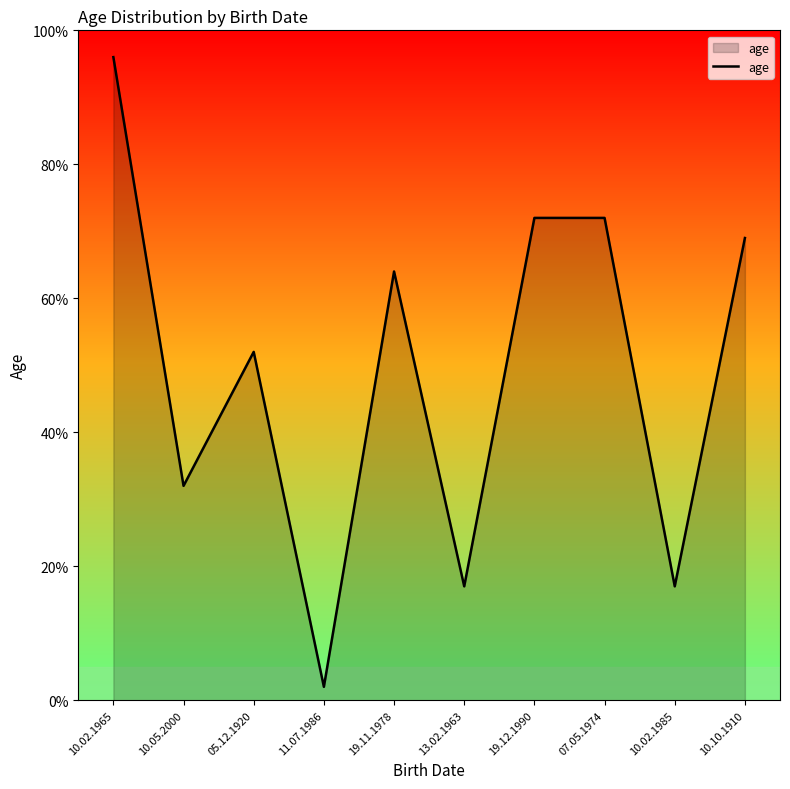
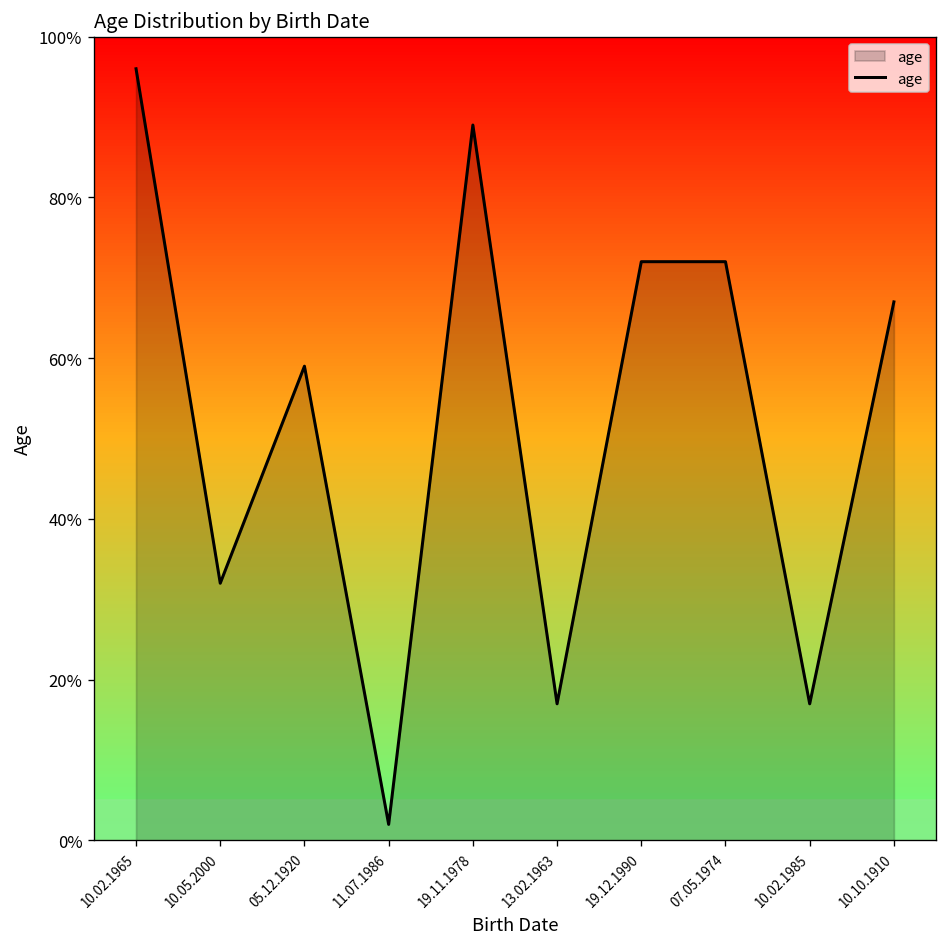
05.12.1920: 52% -> 59%
19.11.1978: 64% -> 89%
10.10.1910: 69% -> 67%
